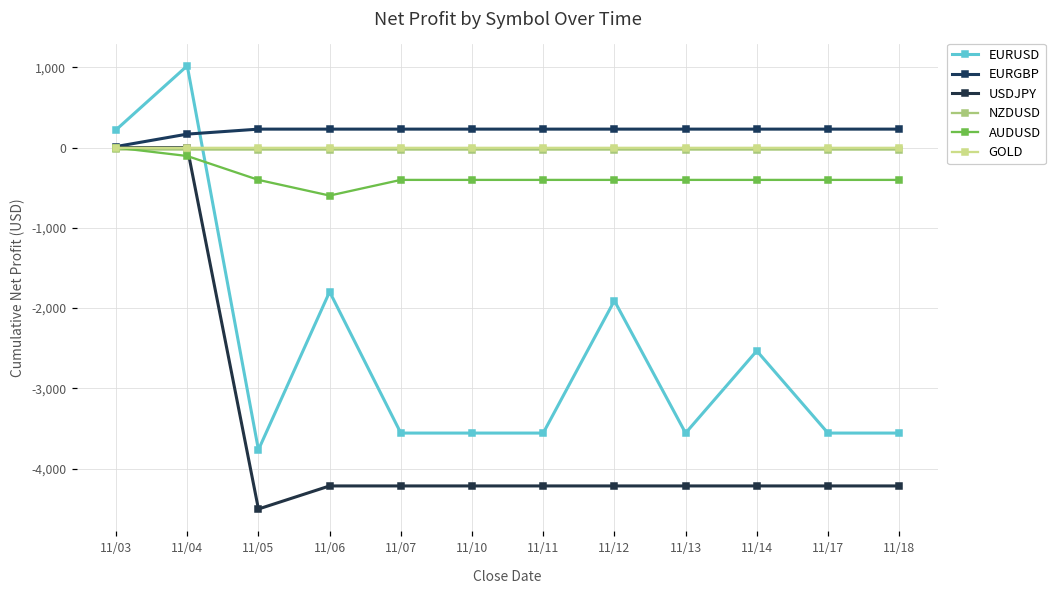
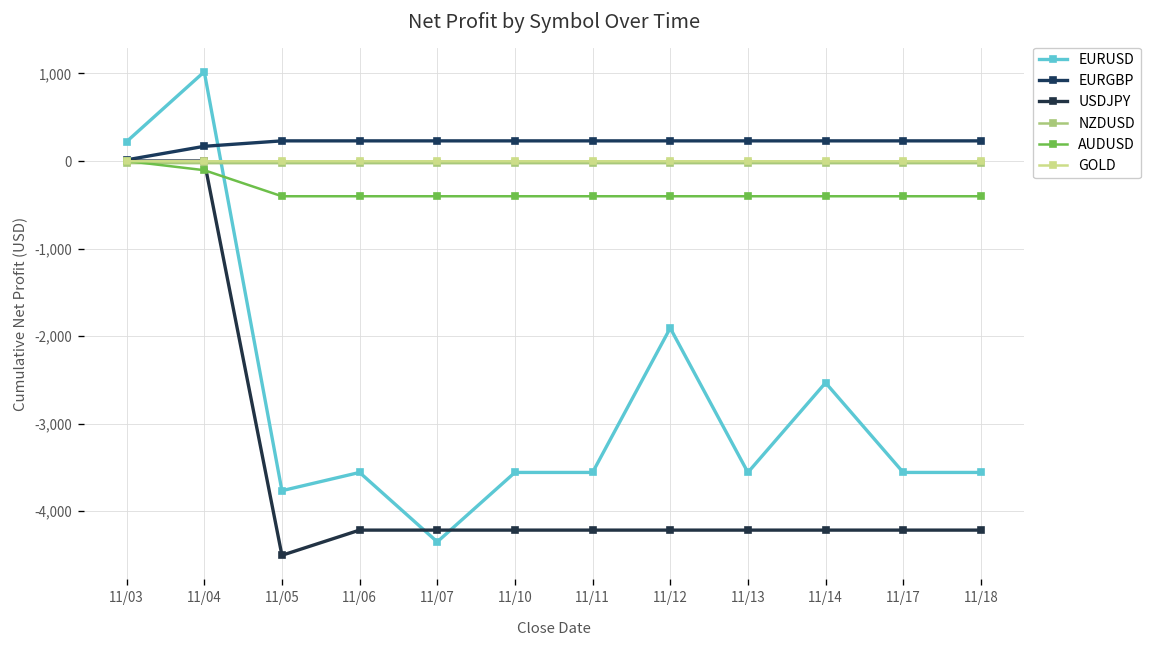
EURUSD, 11/06: -1,800 -> -3,600
AUDUSD, 11/06: -600 -> -400
EURUSD, 11/07: -3,600 -> -4,400
